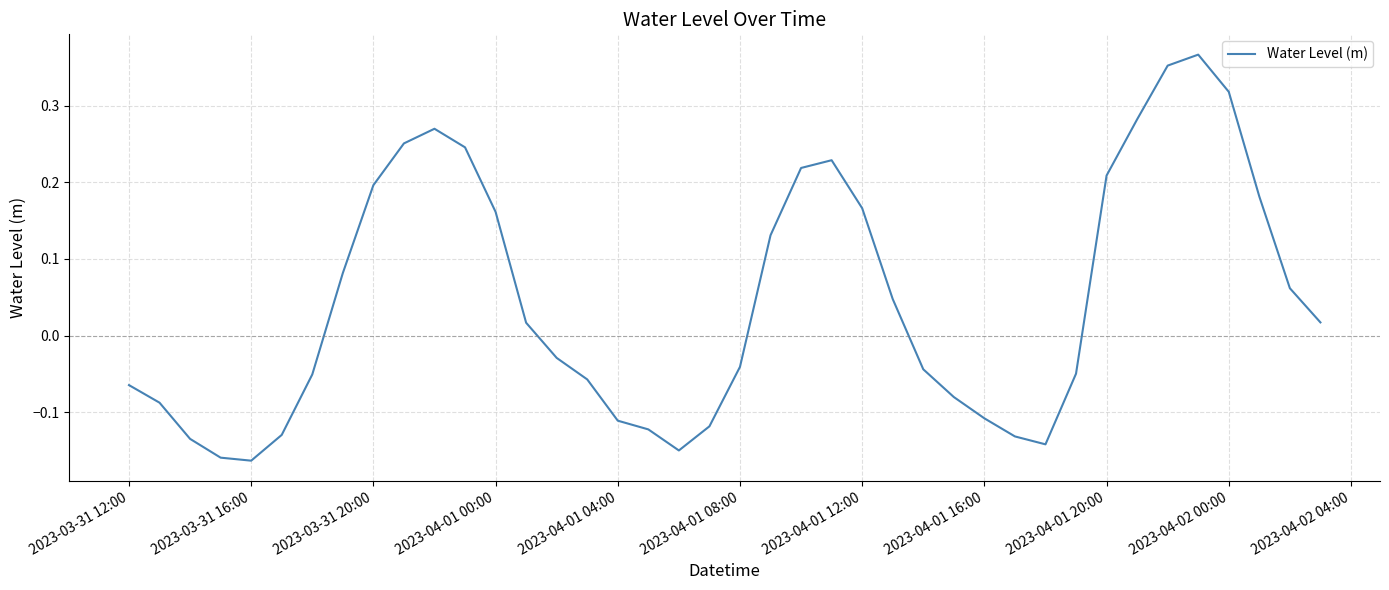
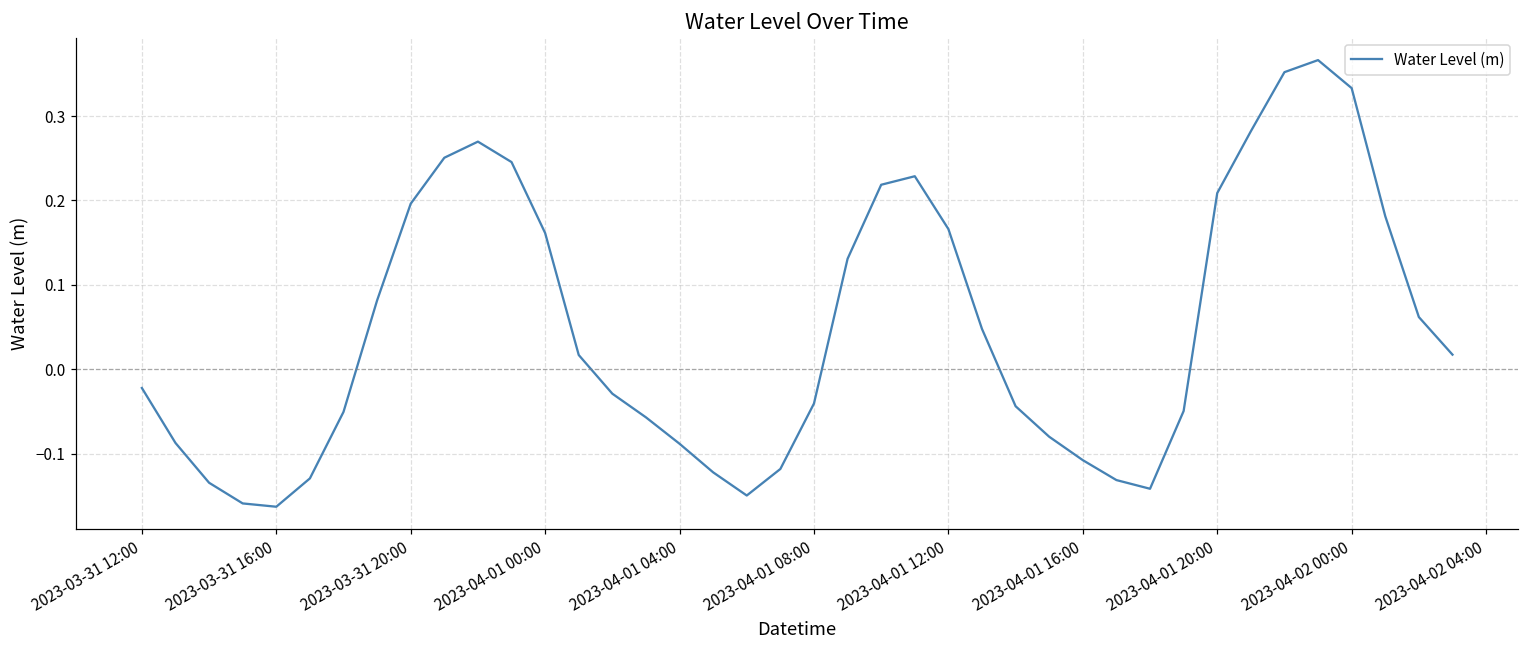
2023-03-31 12:00: -0.06 -> -0.02
2023-04-01 04:00: -0.11 -> -0.09
2023-04-02 00:00: 0.32 -> 0.33
